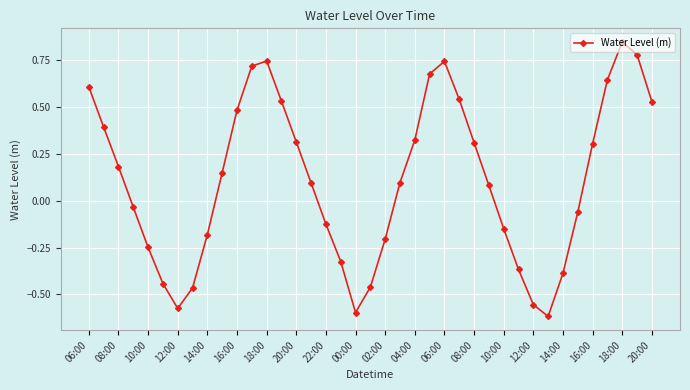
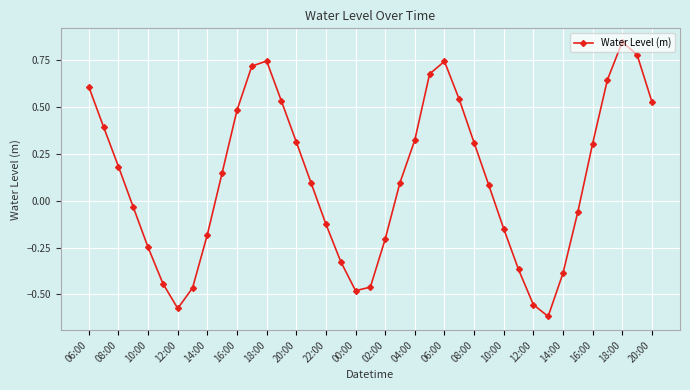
00:00: -0.60 -> -0.48
